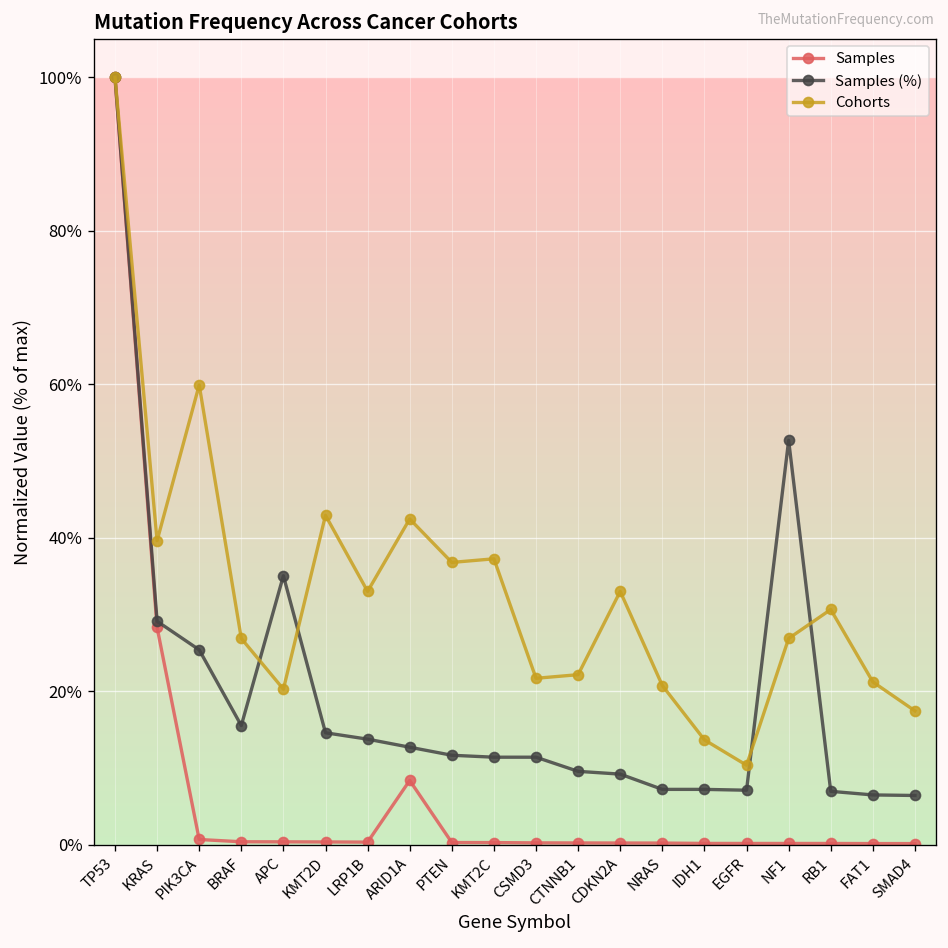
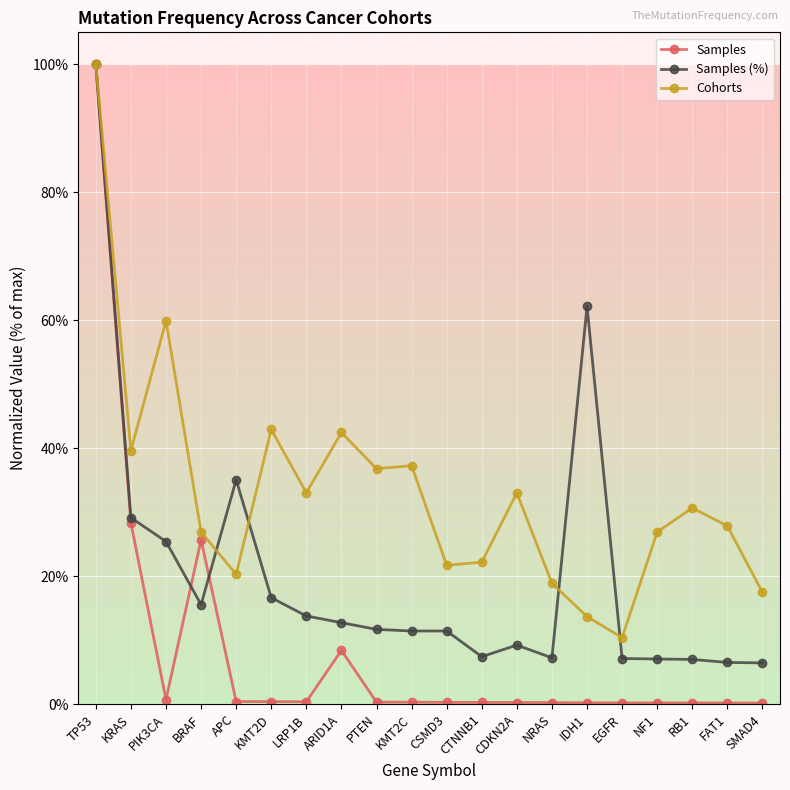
Samples, BRAF: 0% -> 26%
Samples (%), KMT2D: 15% -> 17%
Samples (%), CTNNB1: 10% -> 7%
Cohorts, NRAS: 21% -> 19%
Samples (%), IDH1: 7% -> 62%
Samples (%), NF1: 53% -> 7%
Cohorts, FAT1: 21% -> 28%
